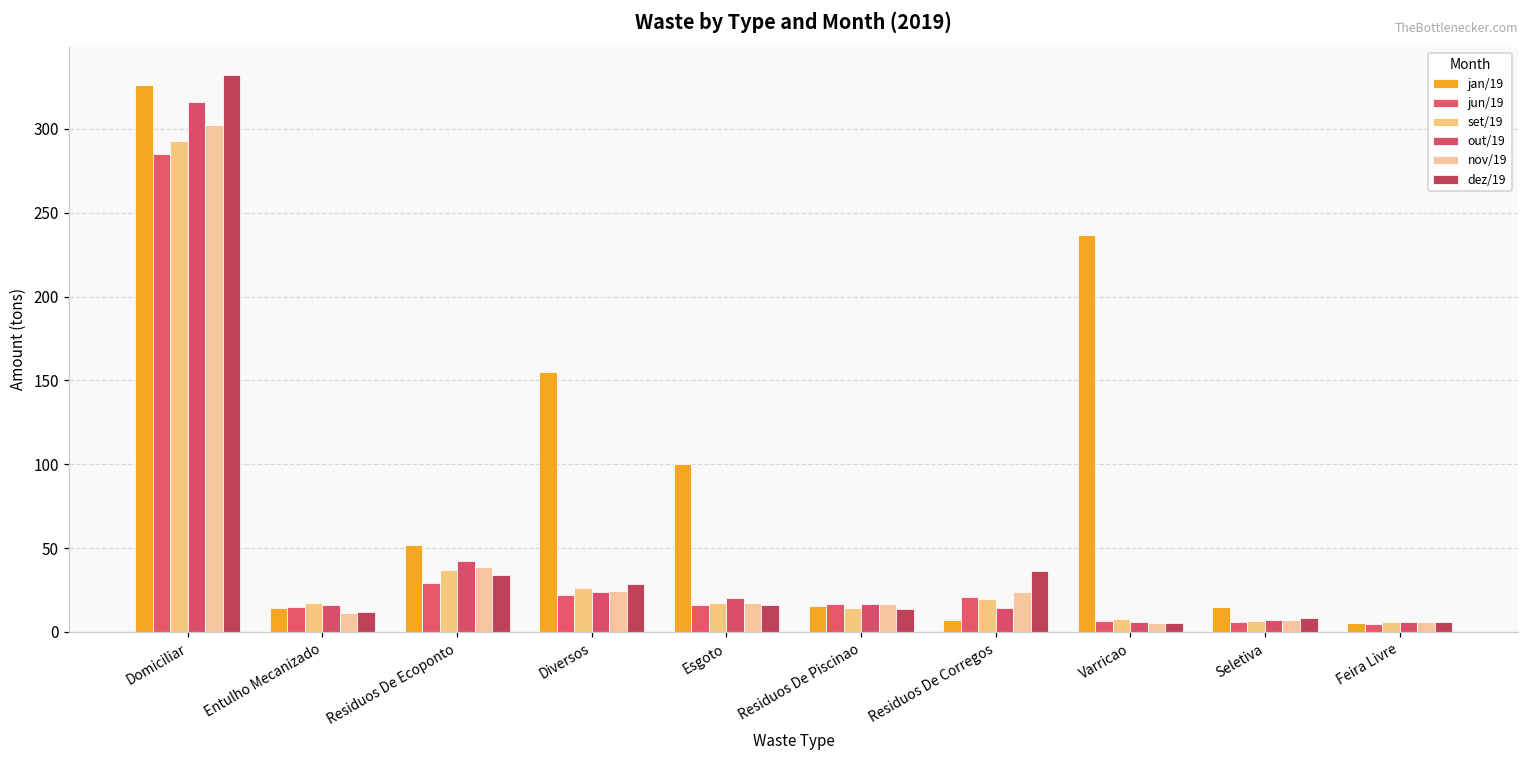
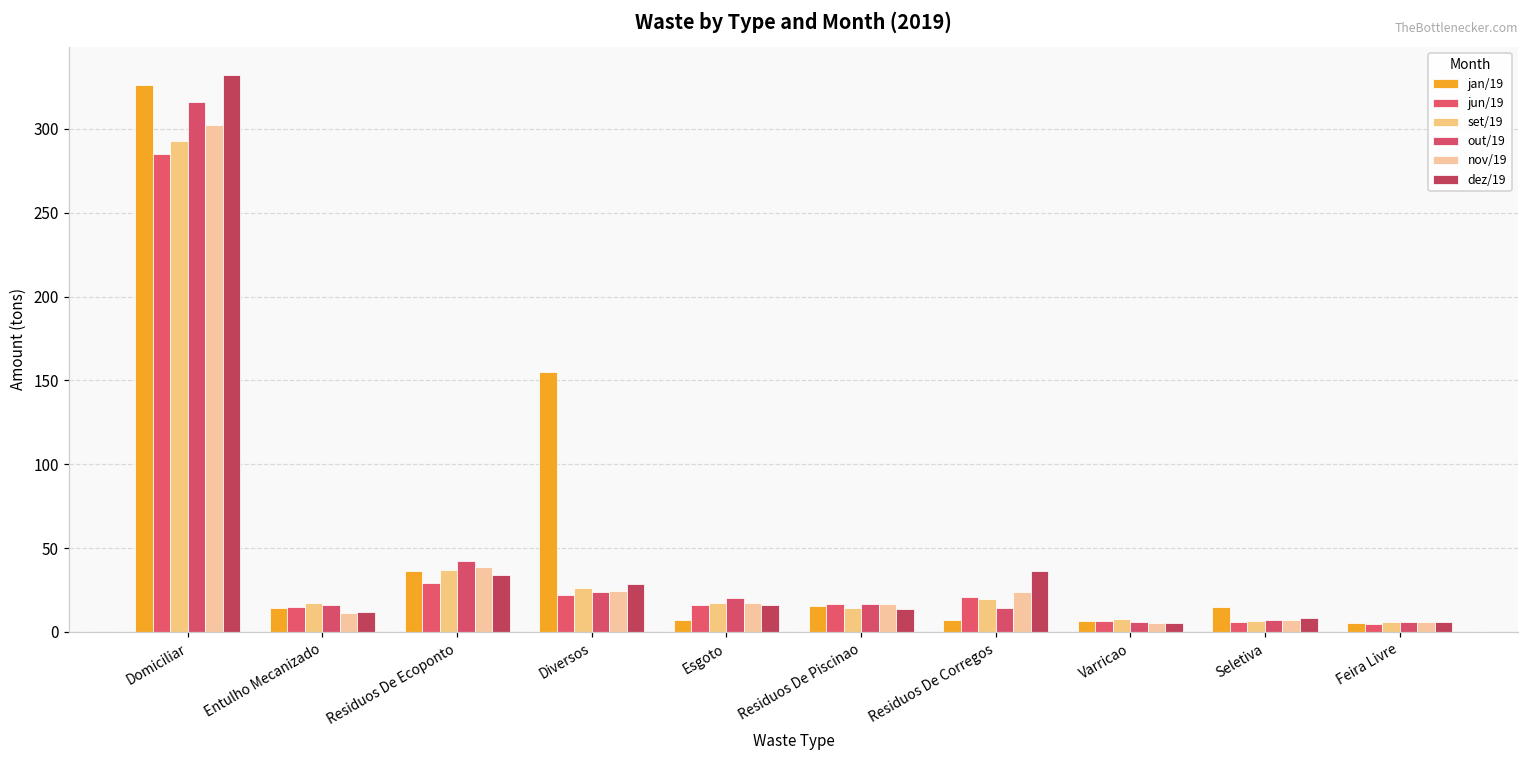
jan/19, Residuos De Ecoponto: 52 -> 37
jan/19, Esgoto: 100 -> 7
jan/19, Varricao: 237 -> 7
